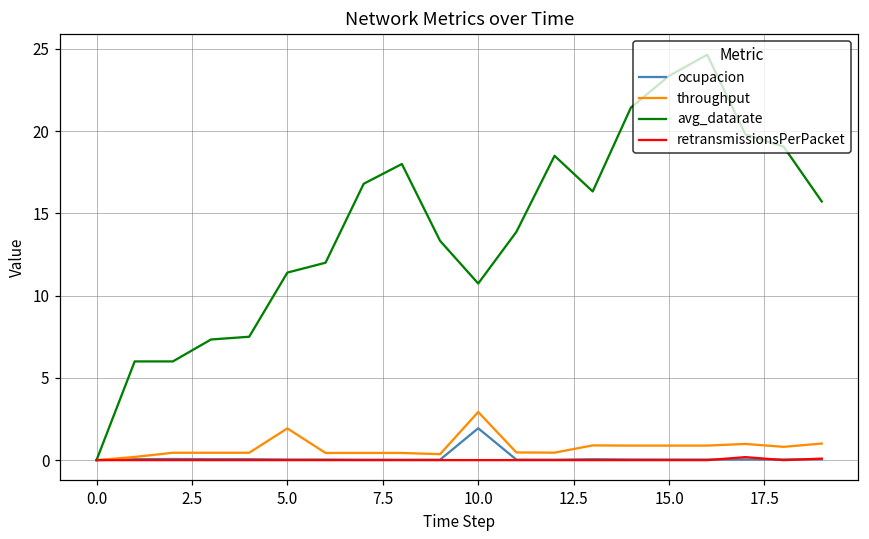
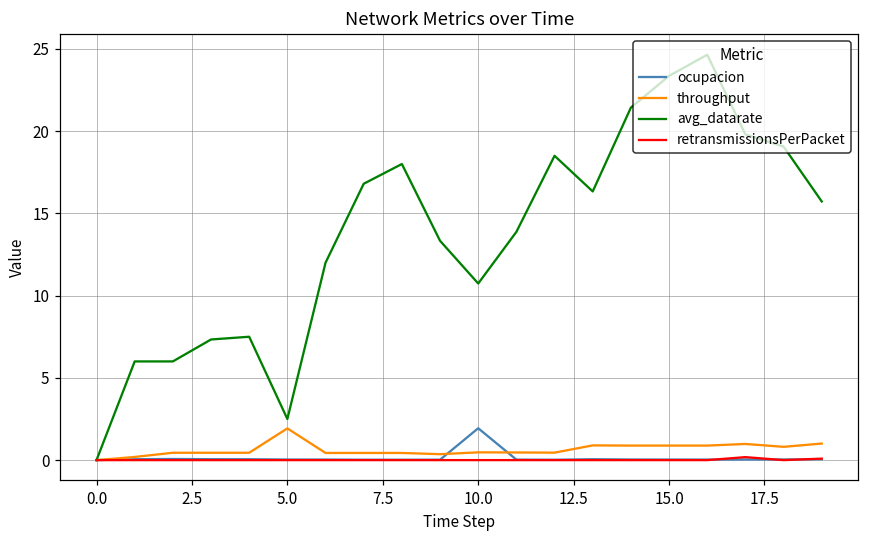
avg_datarate, 5.0: 11.4 -> 2.5
throughput, 10.0: 2.9 -> 0.5
